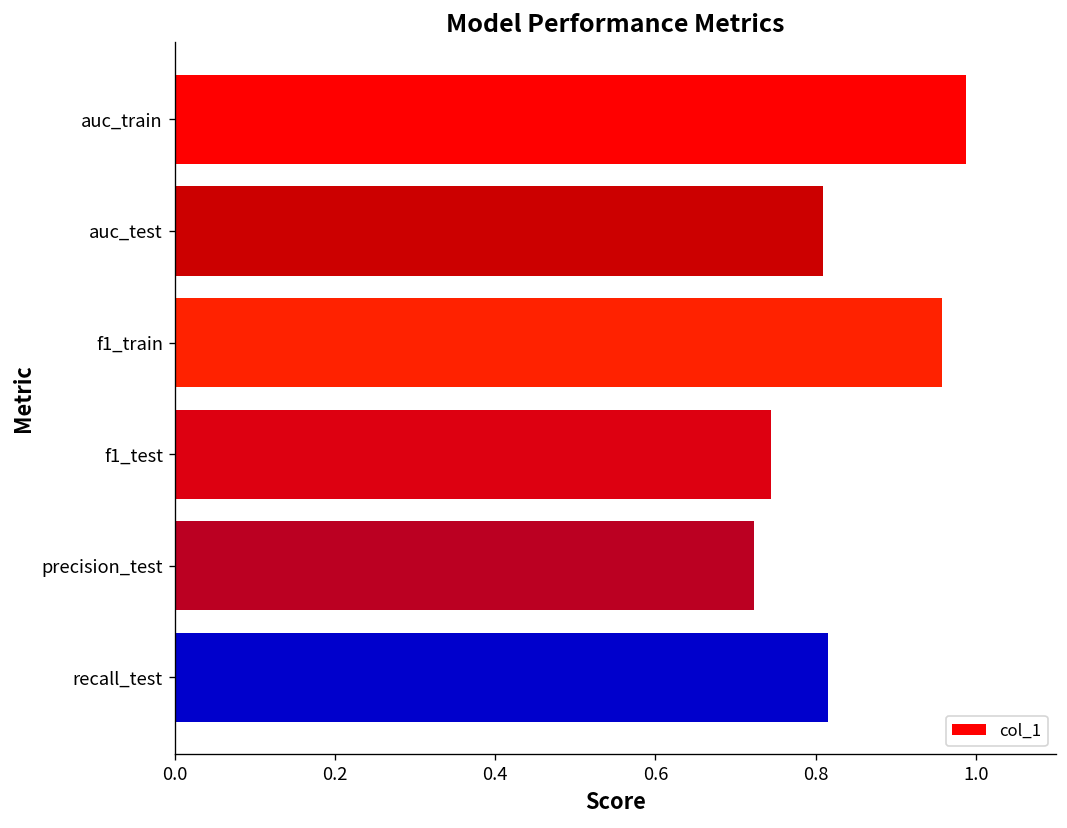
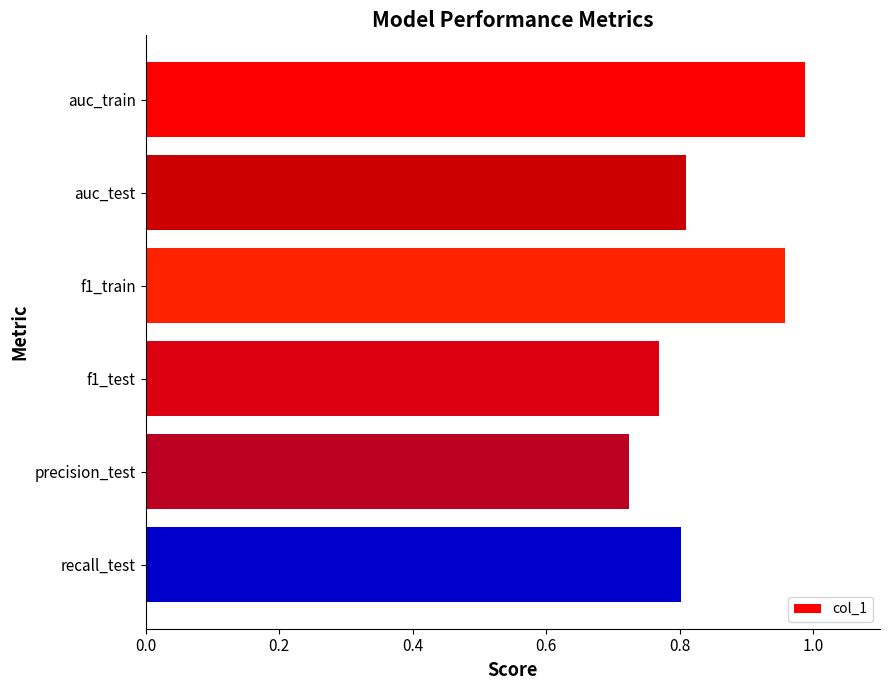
f1_test: 0.74 -> 0.77
recall_test: 0.81 -> 0.80
